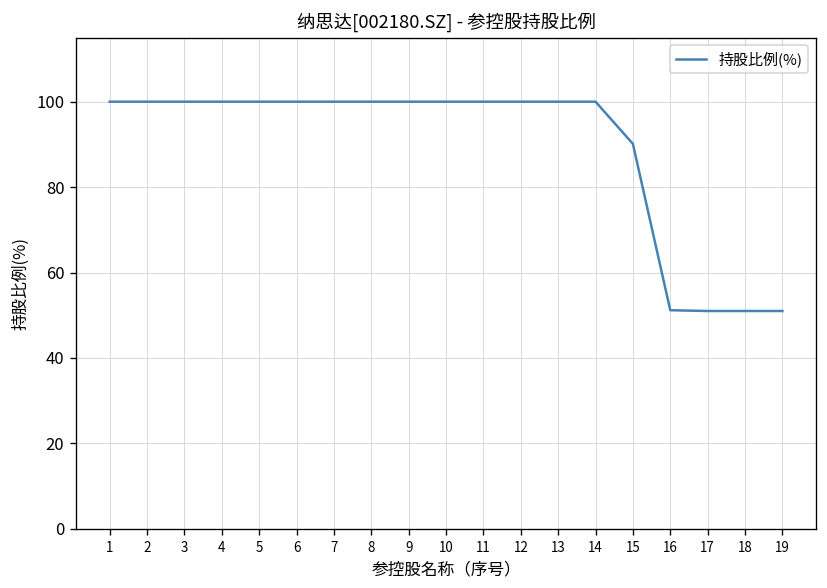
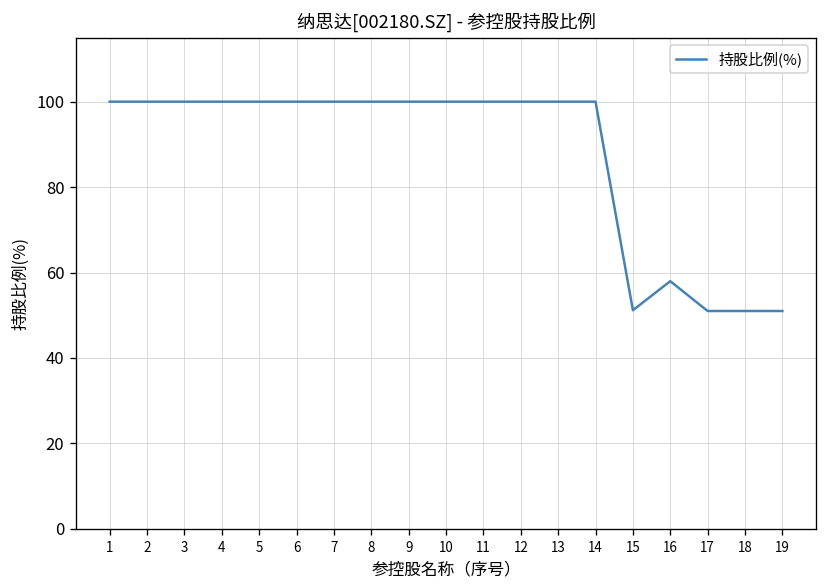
15: 90 -> 51
16: 51 -> 58
